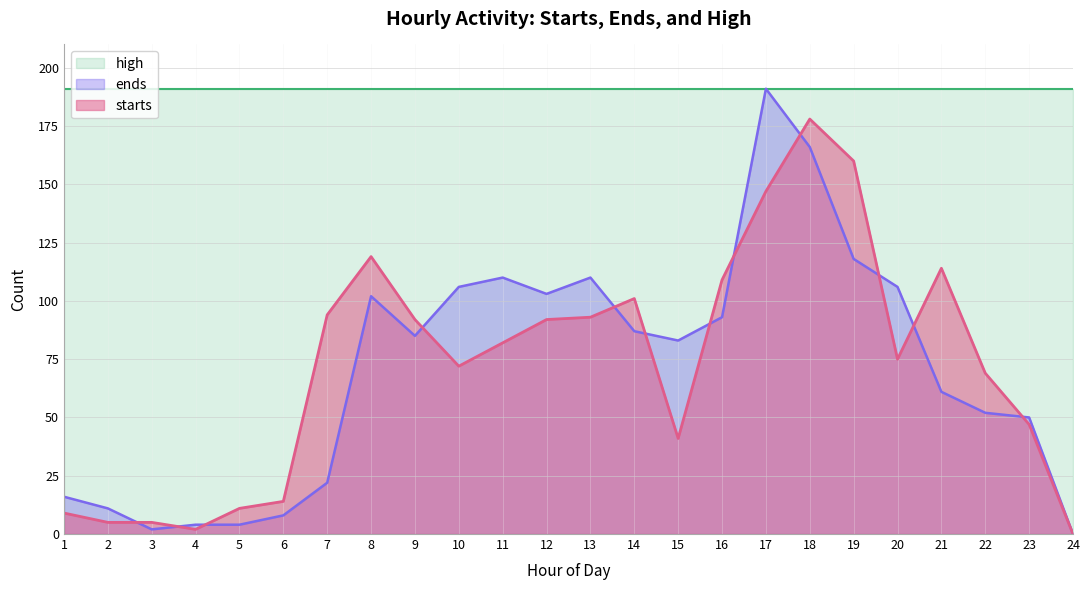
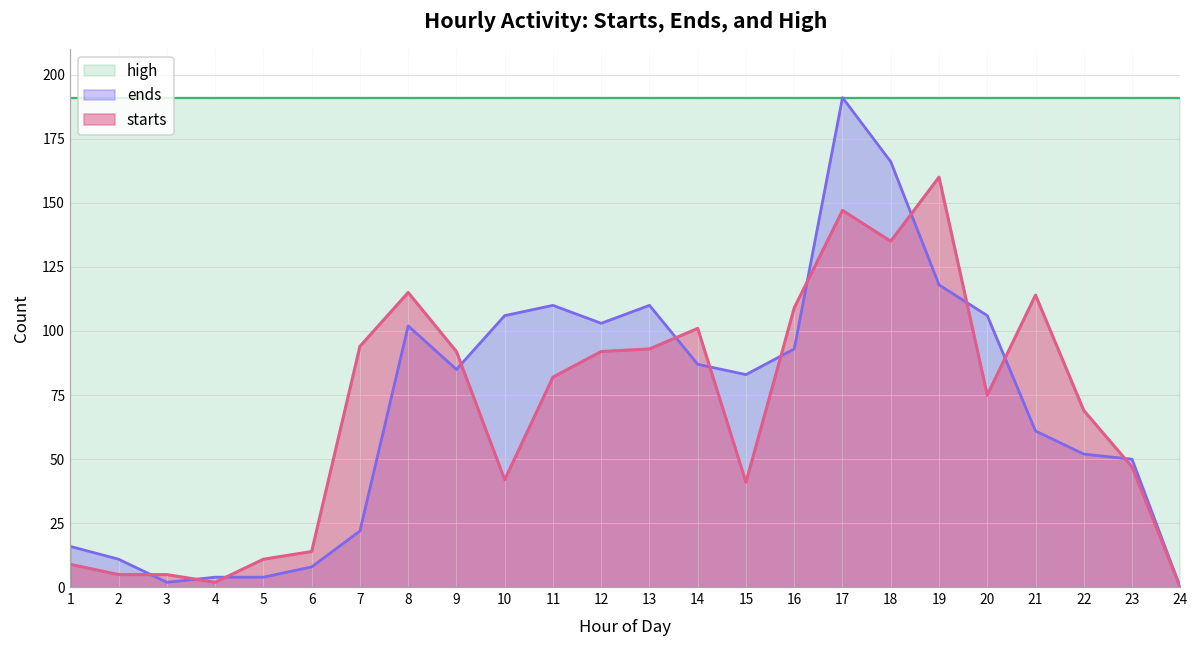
starts, 8: 119 -> 115
starts, 10: 72 -> 42
starts, 18: 178 -> 135
